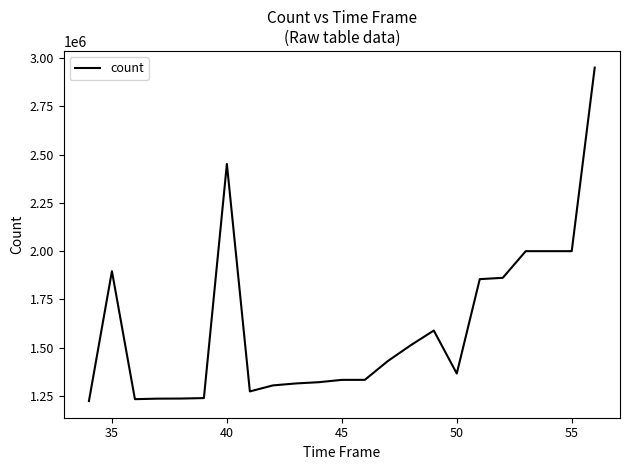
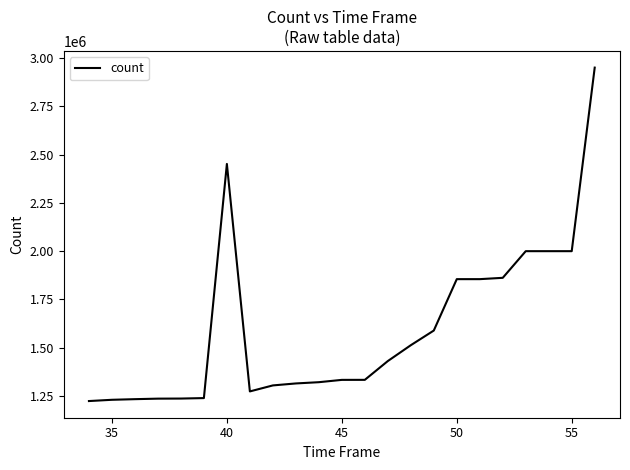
35: 1900000 -> 1230000
50: 1370000 -> 1860000
